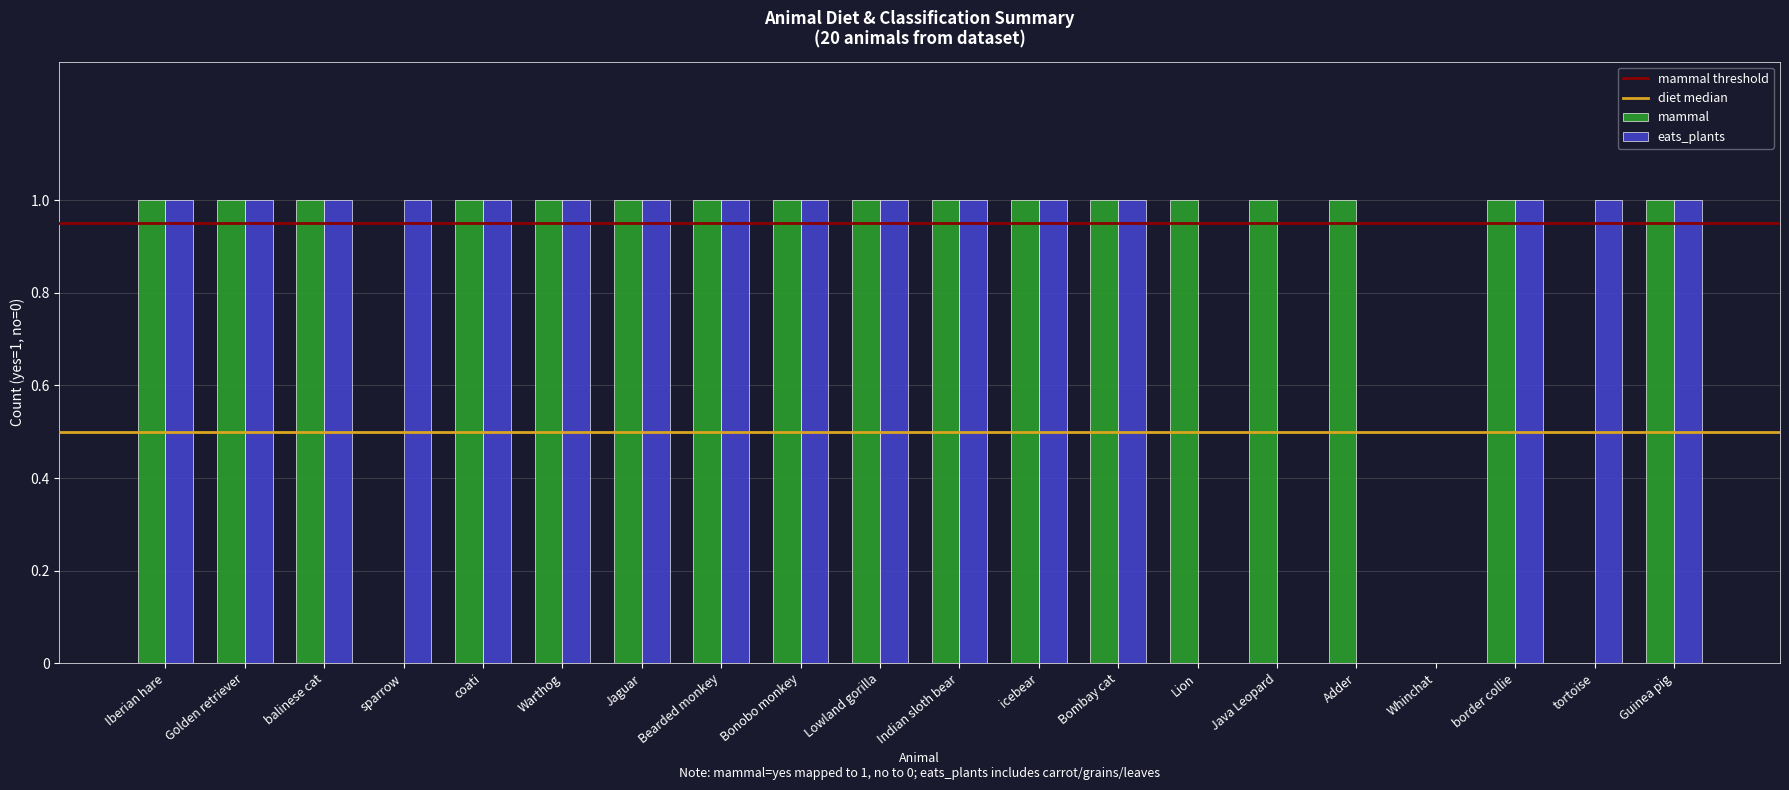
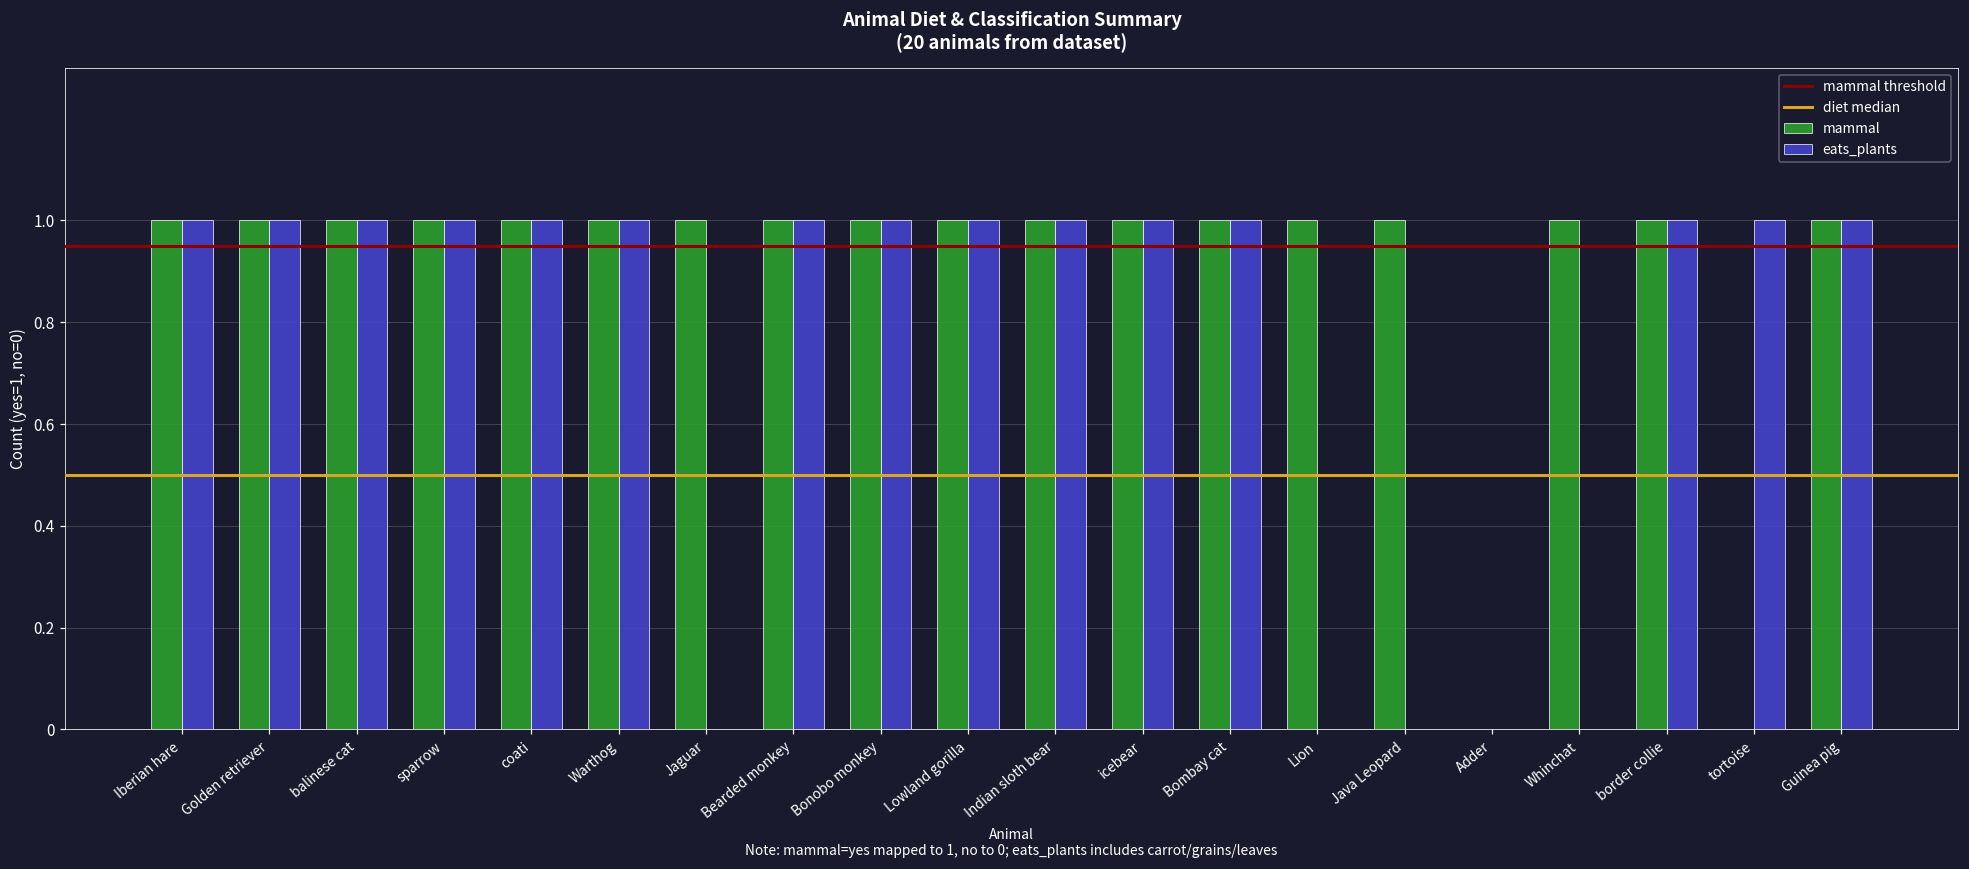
mammal, sparrow: 0 -> 1
eats_plants, Jaguar: 1 -> 0
mammal, Adder: 1 -> 0
mammal, Whinchat: 0 -> 1
